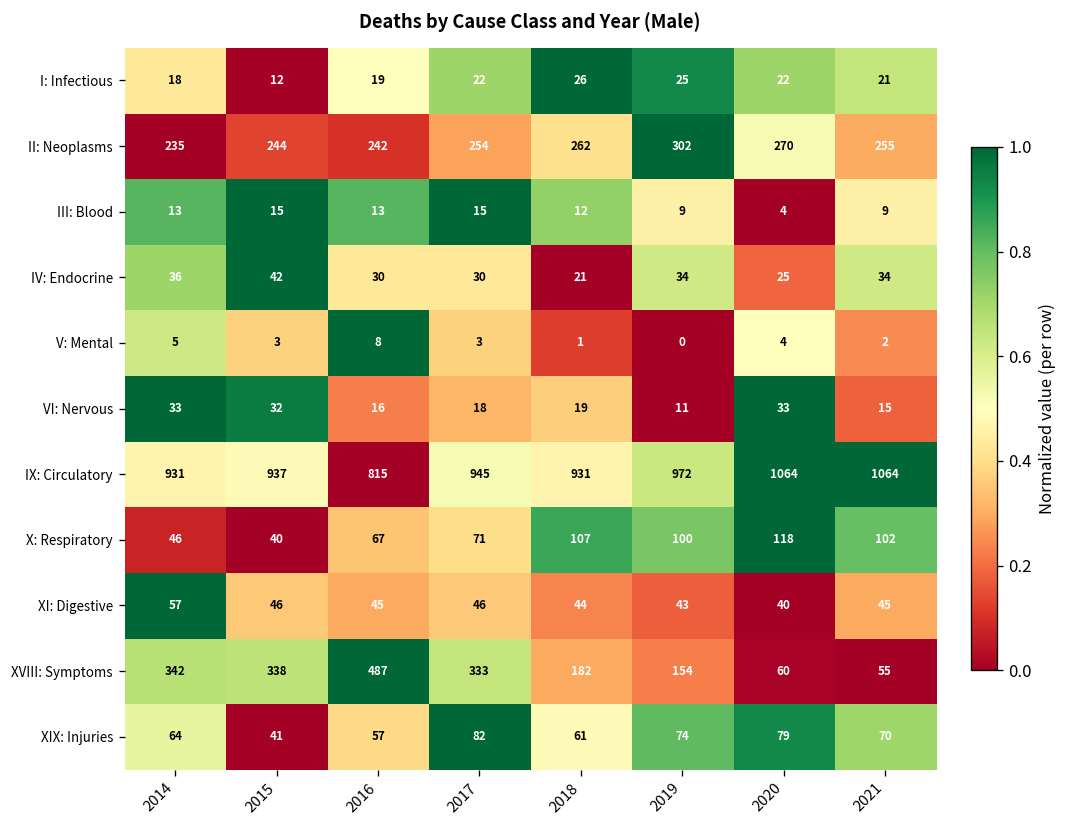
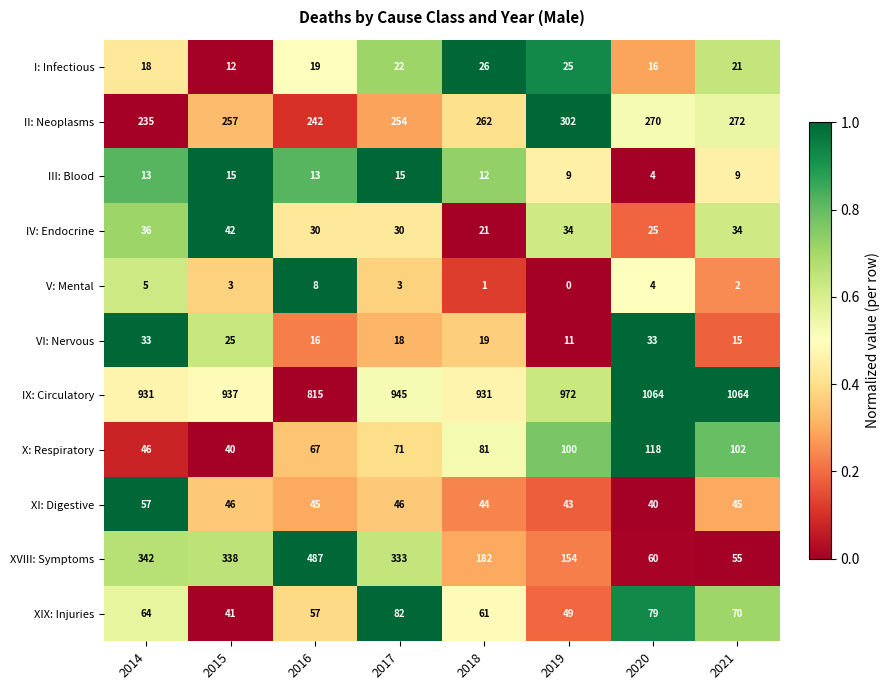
I: Infectious, 2020: 22 -> 16
II: Neoplasms, 2015: 244 -> 257
II: Neoplasms, 2021: 255 -> 272
VI: Nervous, 2015: 32 -> 25
X: Respiratory, 2018: 107 -> 81
XIX: Injuries, 2019: 74 -> 49
